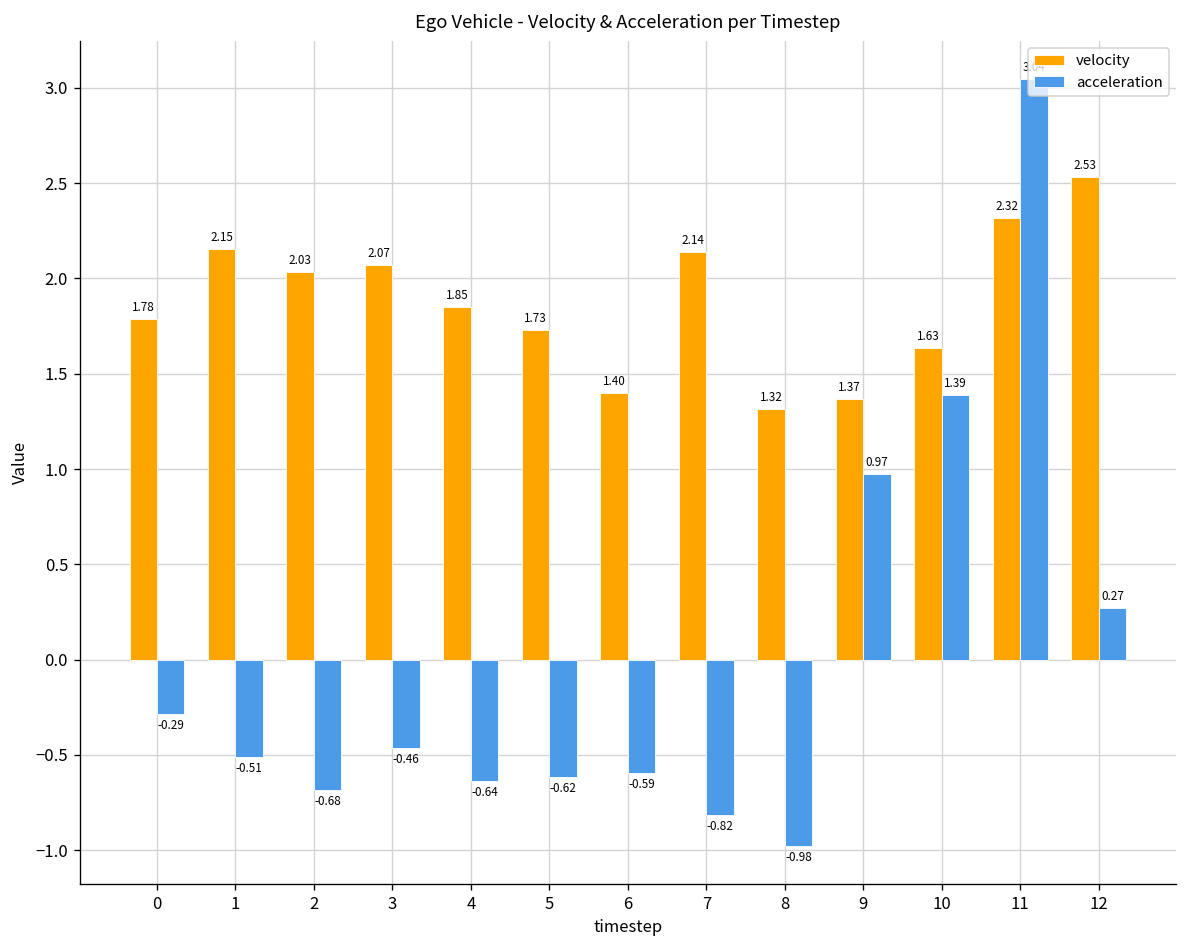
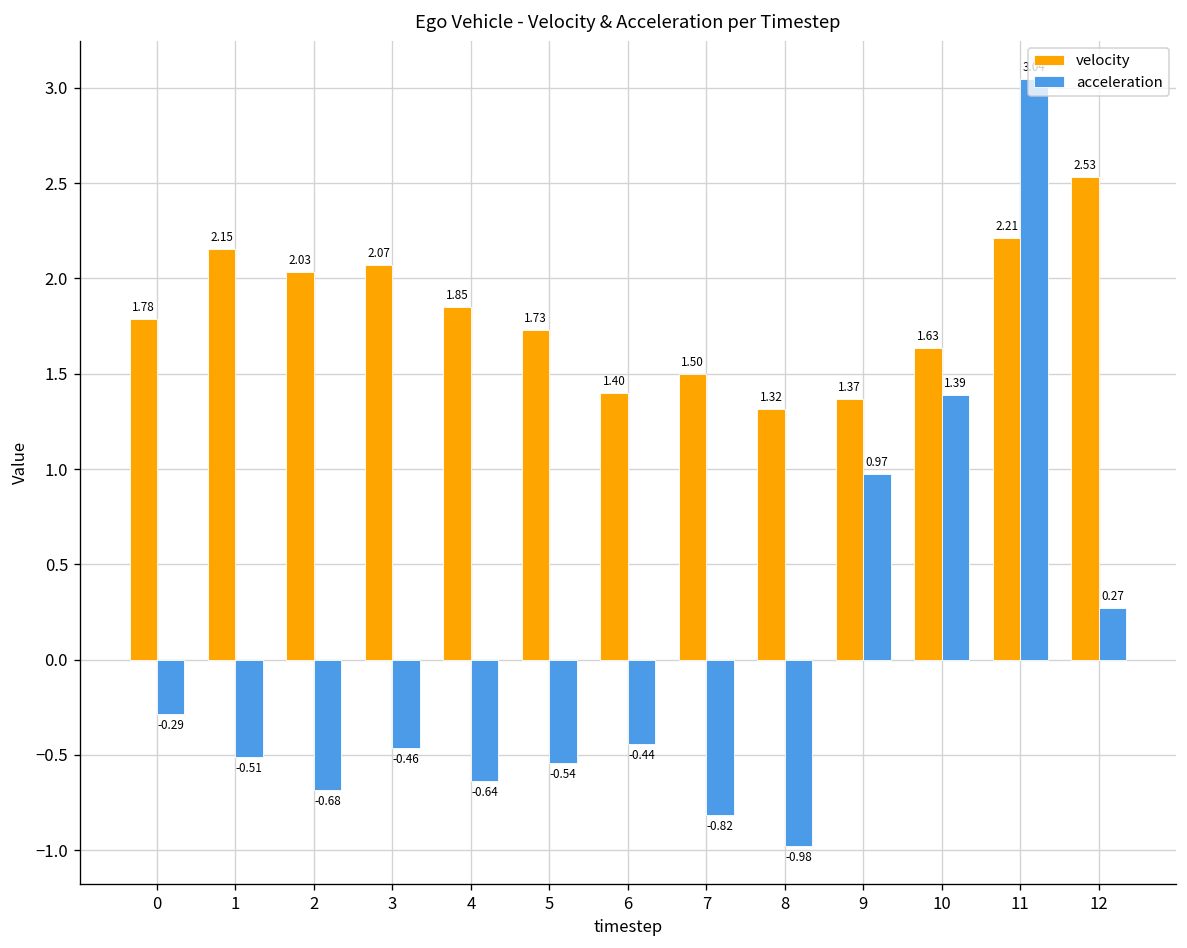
acceleration, 5: -0.62 -> -0.54
acceleration, 6: -0.59 -> -0.44
velocity, 7: 2.14 -> 1.50
velocity, 11: 2.32 -> 2.21
